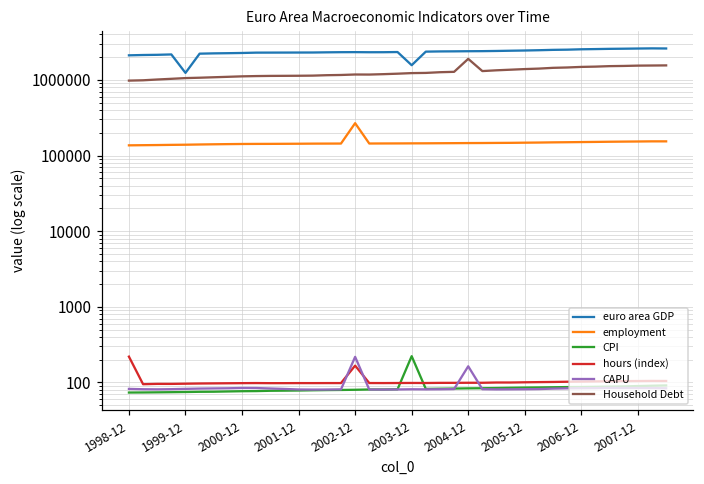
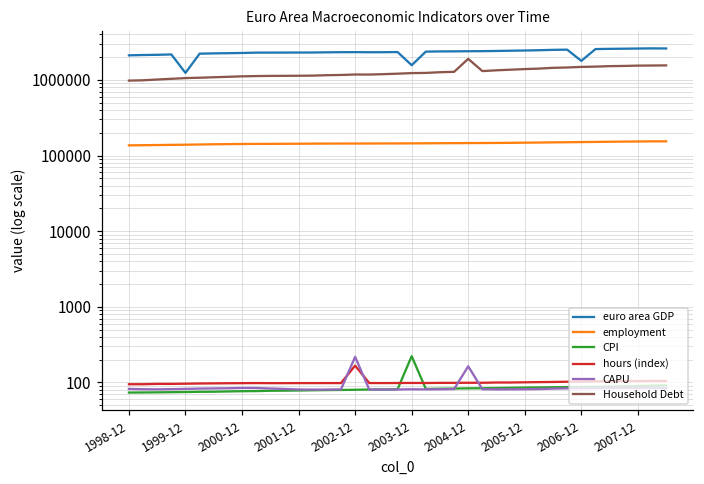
hours (index), 1998-12: 220 -> 90
employment, 2002-12: 270000 -> 140000
euro area GDP, 2006-12: 2500000 -> 1800000
